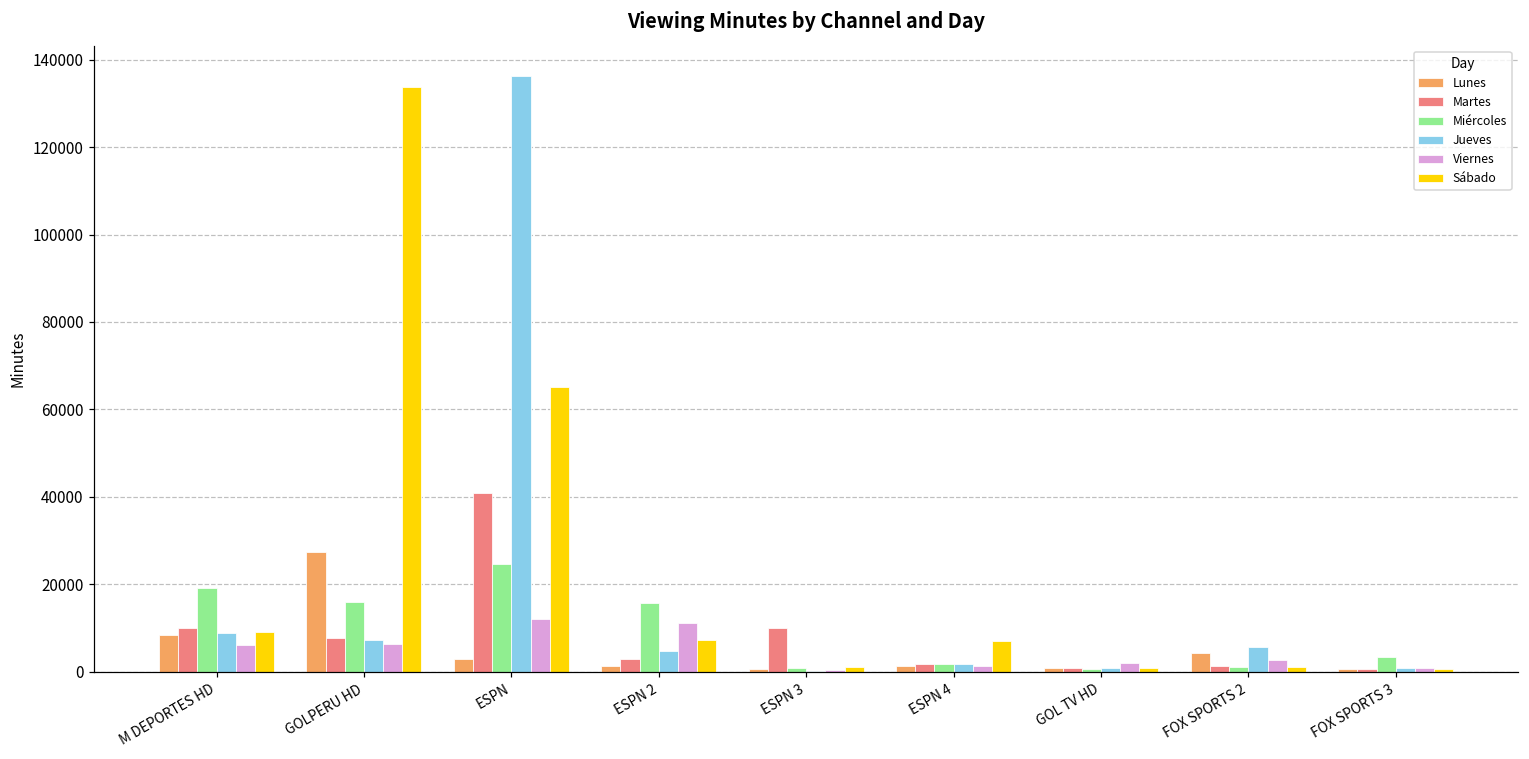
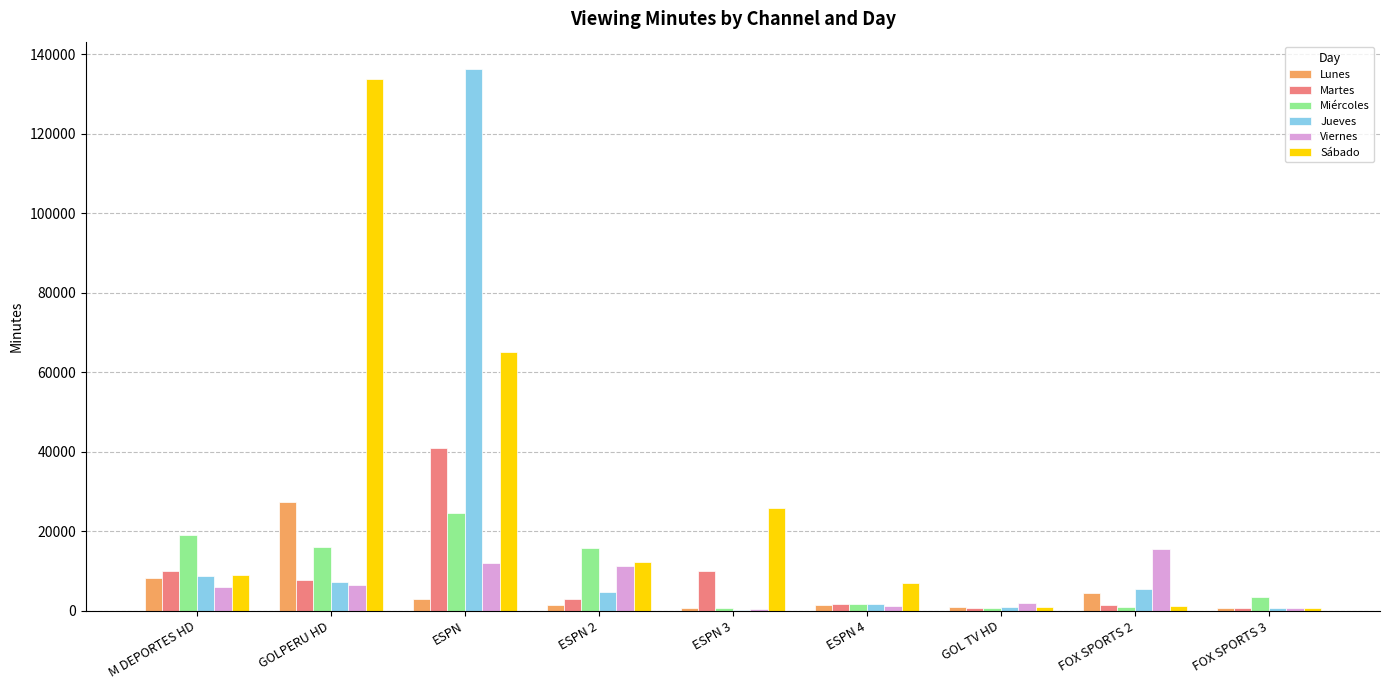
Sábado, ESPN 2: 7000 -> 12000
Sábado, ESPN 3: 1000 -> 26000
Viernes, FOX SPORTS 2: 3000 -> 16000
